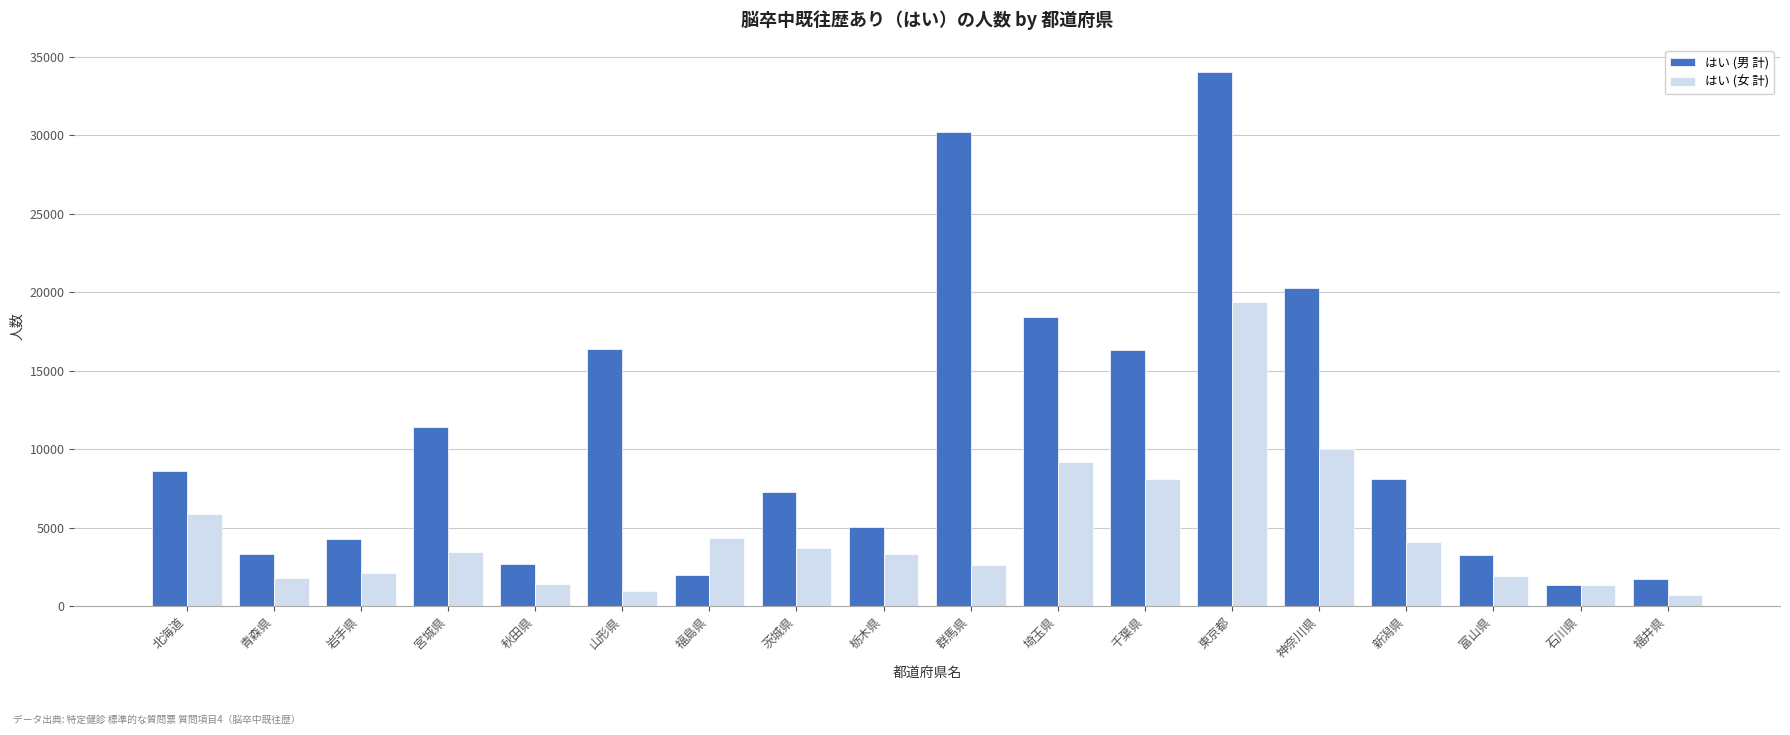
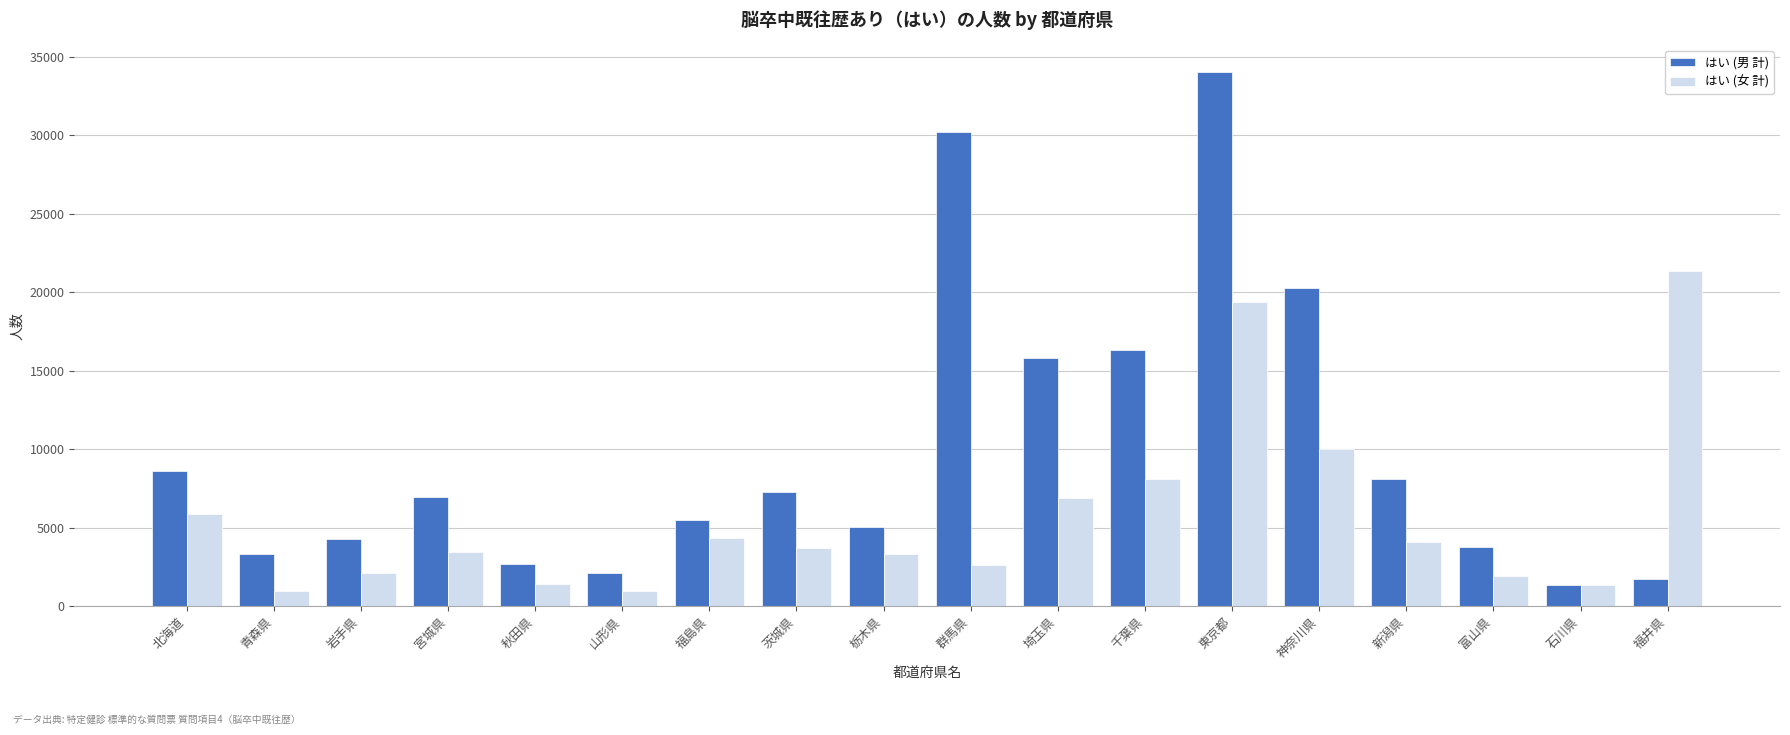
はい (女 計), 青森県: 1800 -> 1000
はい (男 計), 宮城県: 11400 -> 7000
はい (男 計), 山形県: 16400 -> 2100
はい (男 計), 福島県: 2000 -> 5500
はい (男 計), 埼玉県: 18400 -> 15800
はい (女 計), 埼玉県: 9200 -> 6900
はい (男 計), 富山県: 3300 -> 3800
はい (女 計), 福井県: 700 -> 21300
